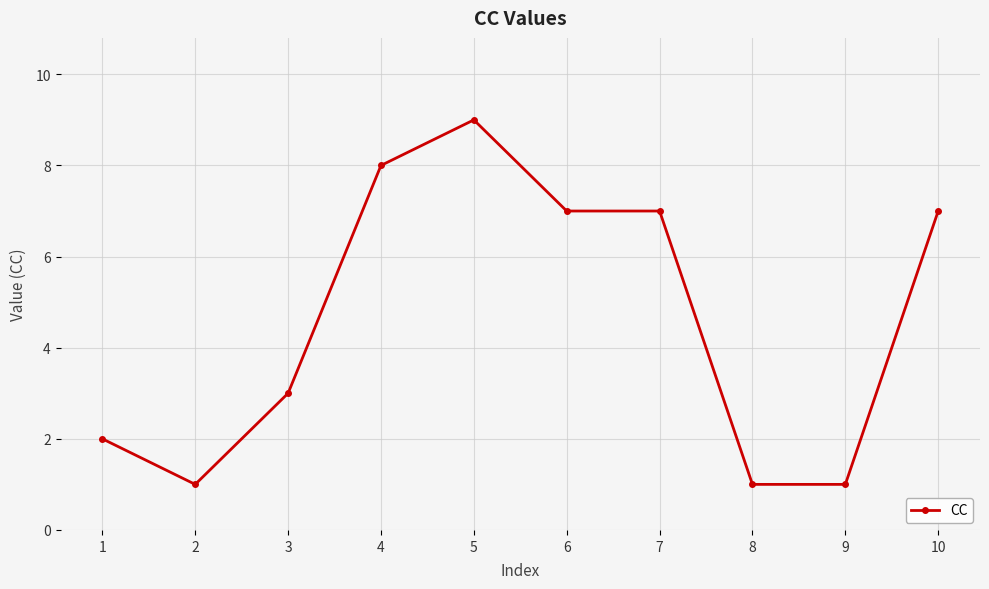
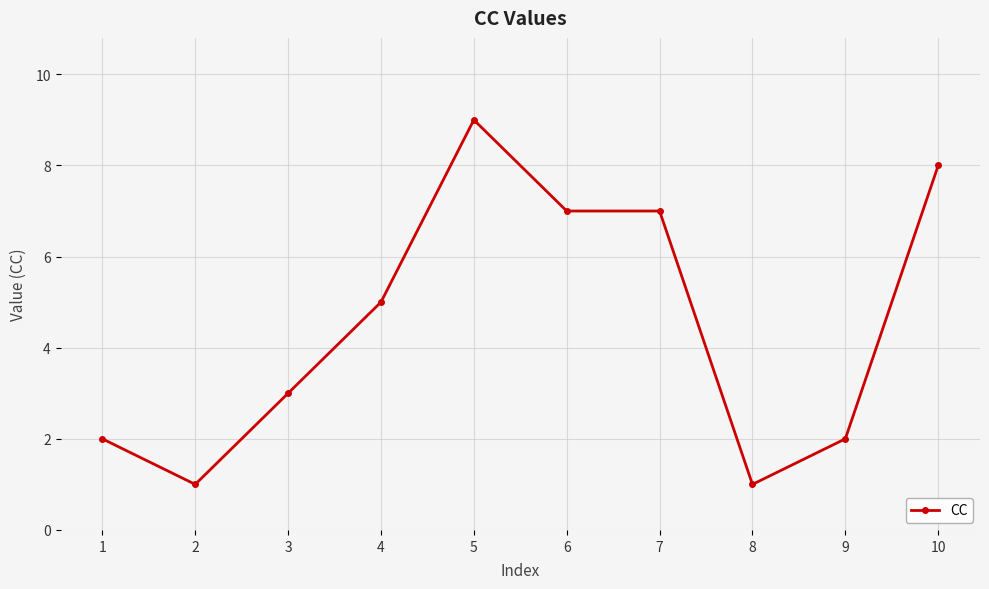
4: 8 -> 5
9: 1 -> 2
10: 7 -> 8
